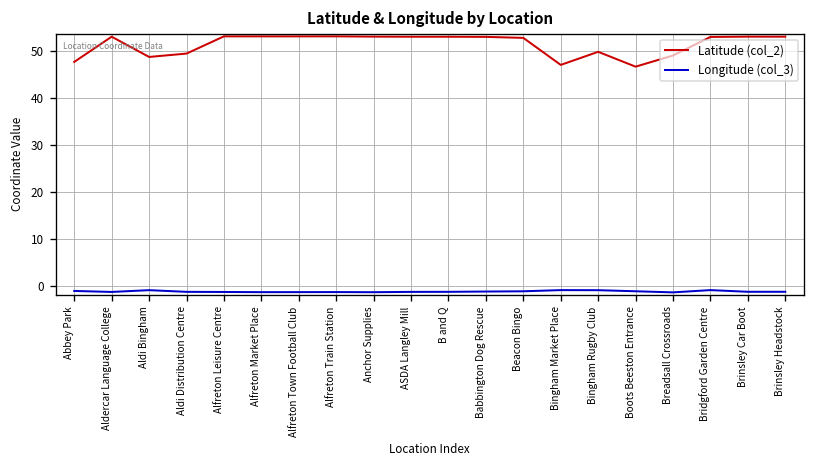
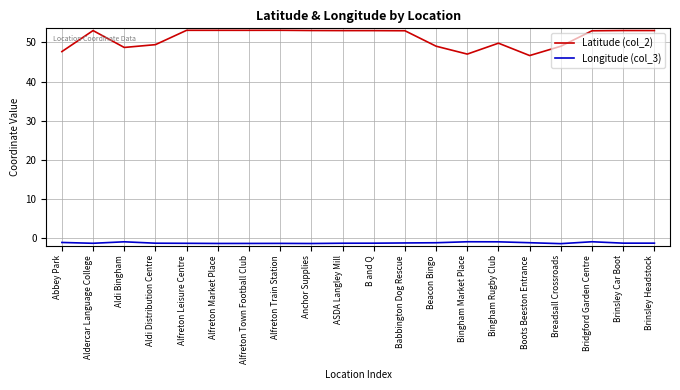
Latitude (col_2), Beacon Bingo: 53 -> 49
